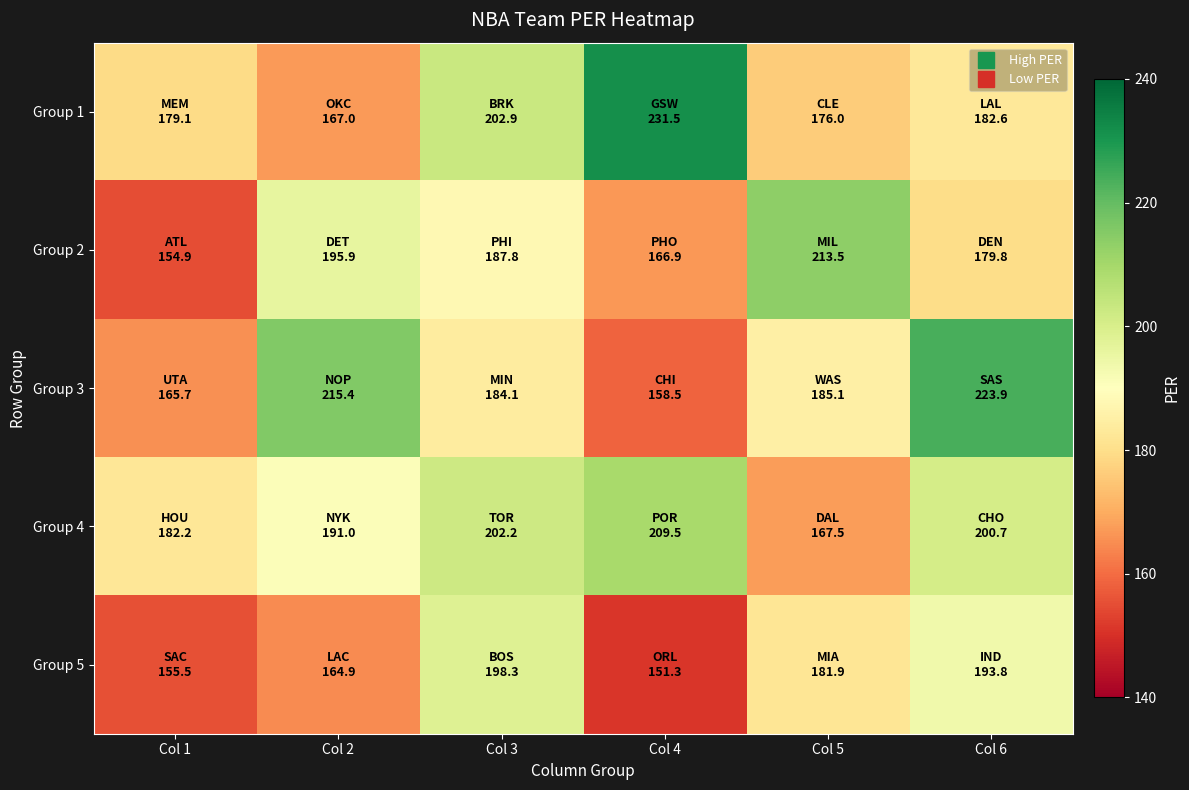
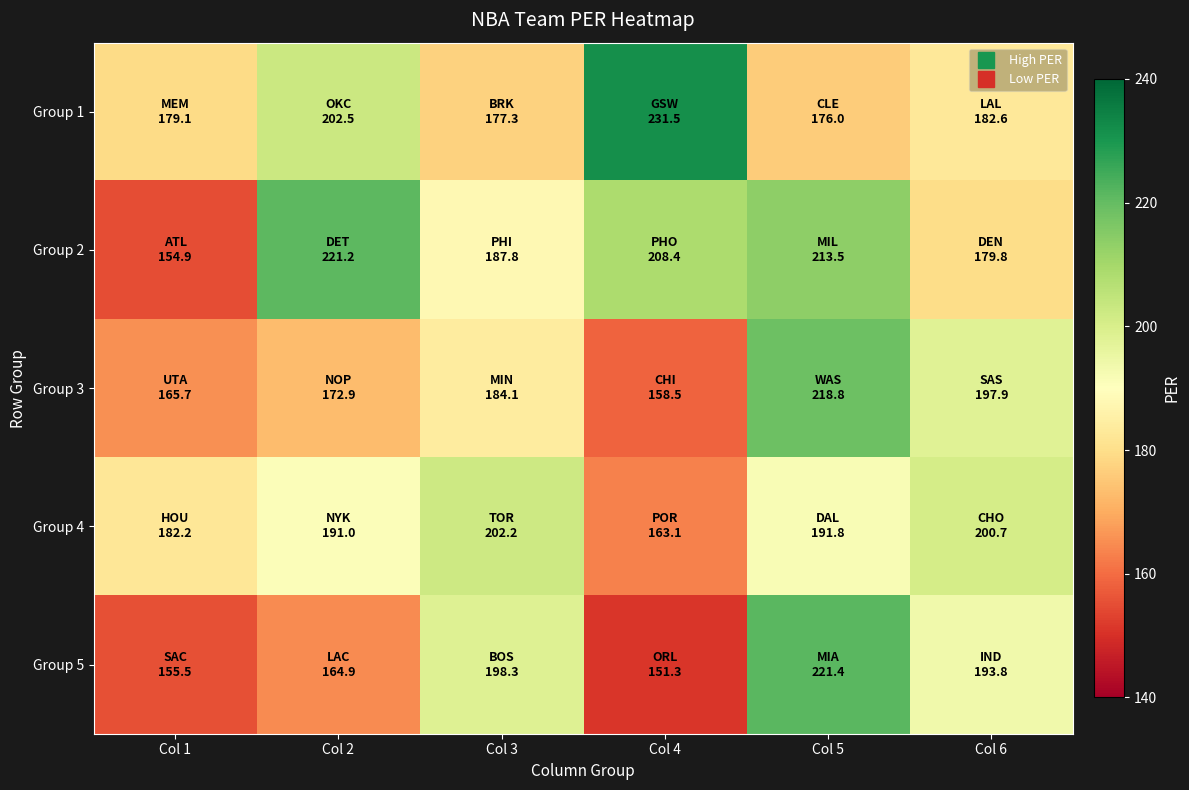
Group 1, Col 2: 167.0 -> 202.5
Group 1, Col 3: 202.9 -> 177.3
Group 2, Col 2: 195.9 -> 221.2
Group 2, Col 4: 166.9 -> 208.4
Group 3, Col 2: 215.4 -> 172.9
Group 3, Col 5: 185.1 -> 218.8
Group 3, Col 6: 223.9 -> 197.9
Group 4, Col 4: 209.5 -> 163.1
Group 4, Col 5: 167.5 -> 191.8
Group 5, Col 5: 181.9 -> 221.4
